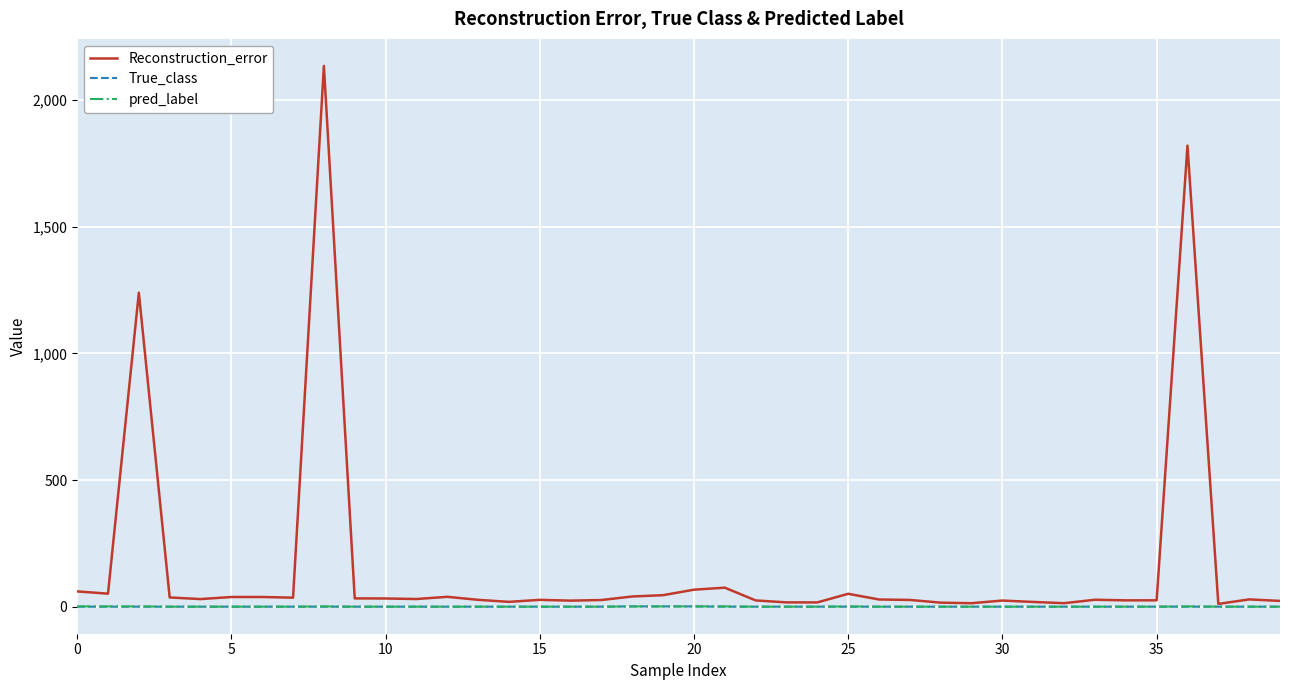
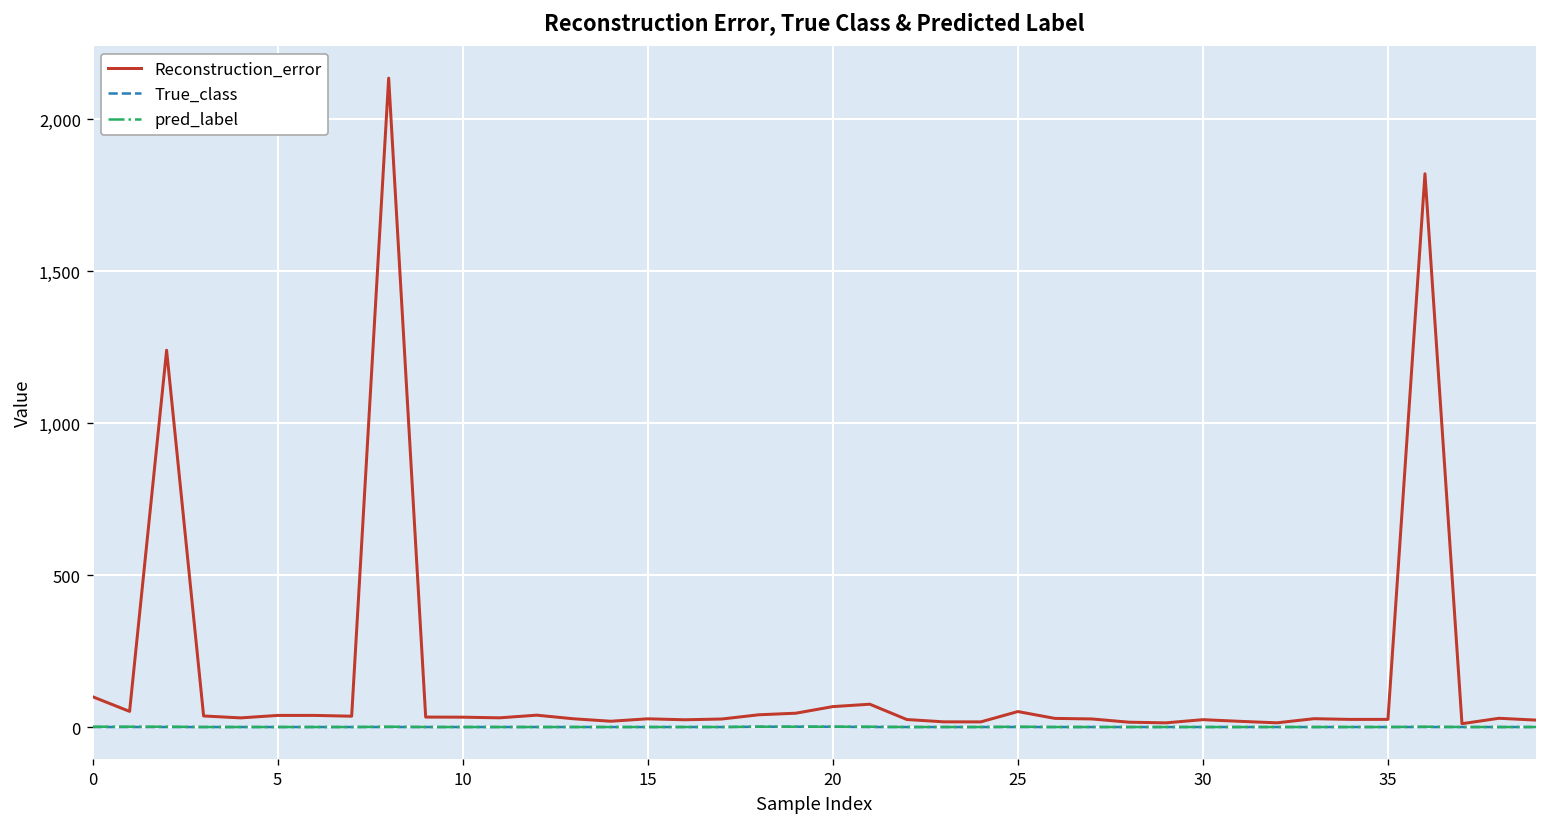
Reconstruction_error, 0: 60 -> 100
